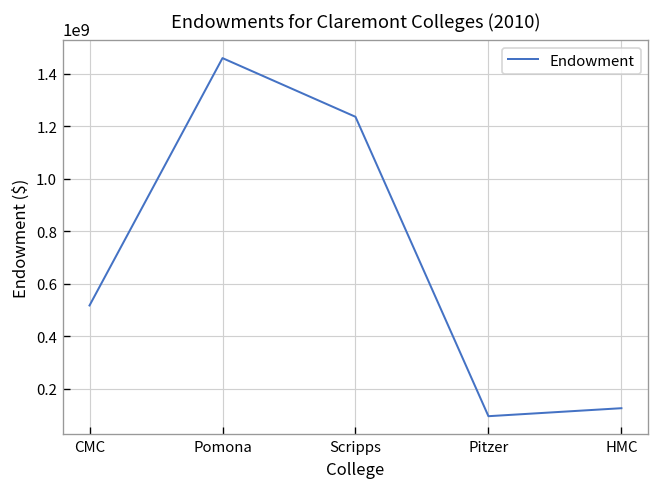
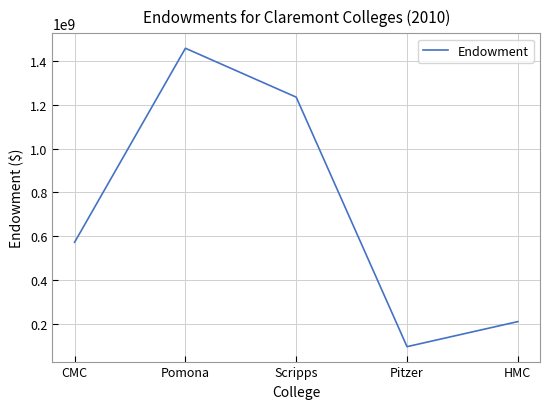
CMC: 520000000 -> 570000000
HMC: 130000000 -> 210000000
